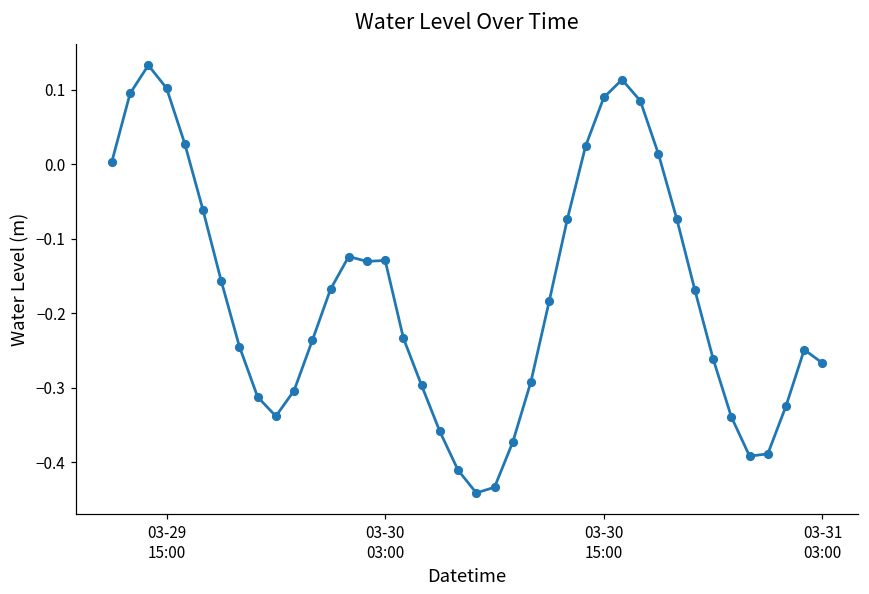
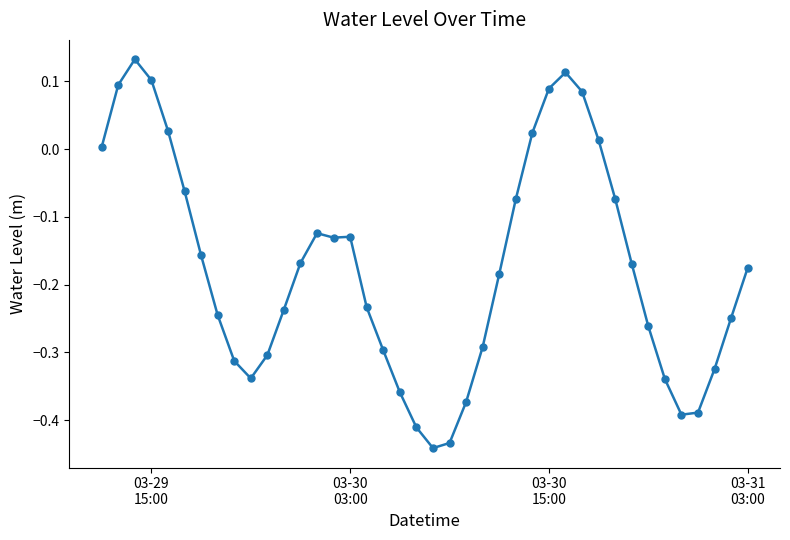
03-31 03:00: -0.27 -> -0.18
